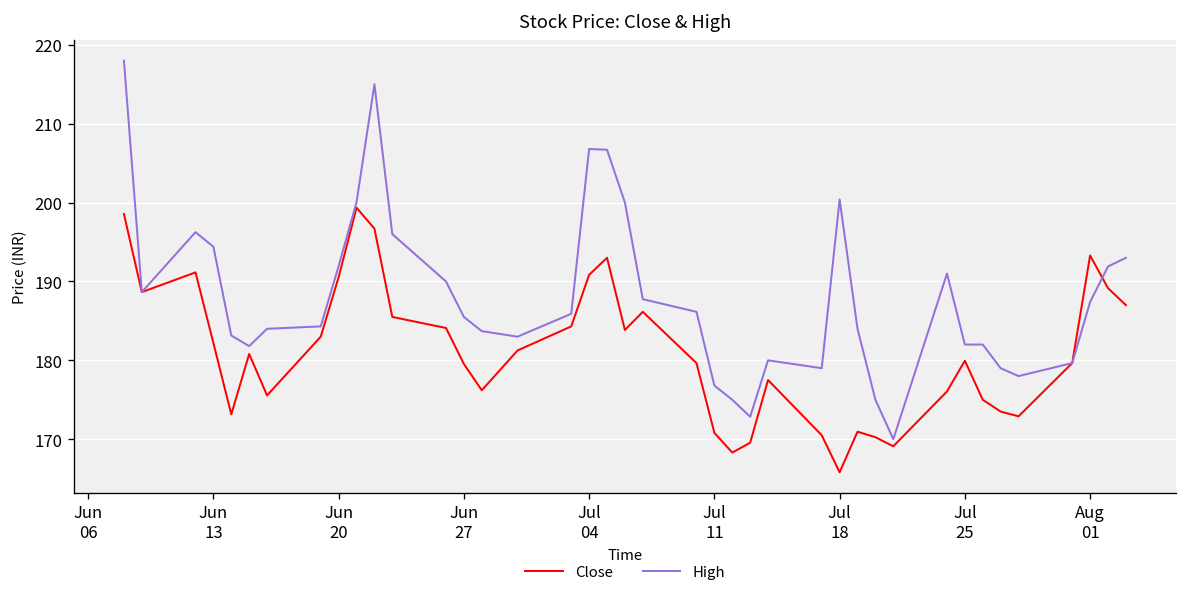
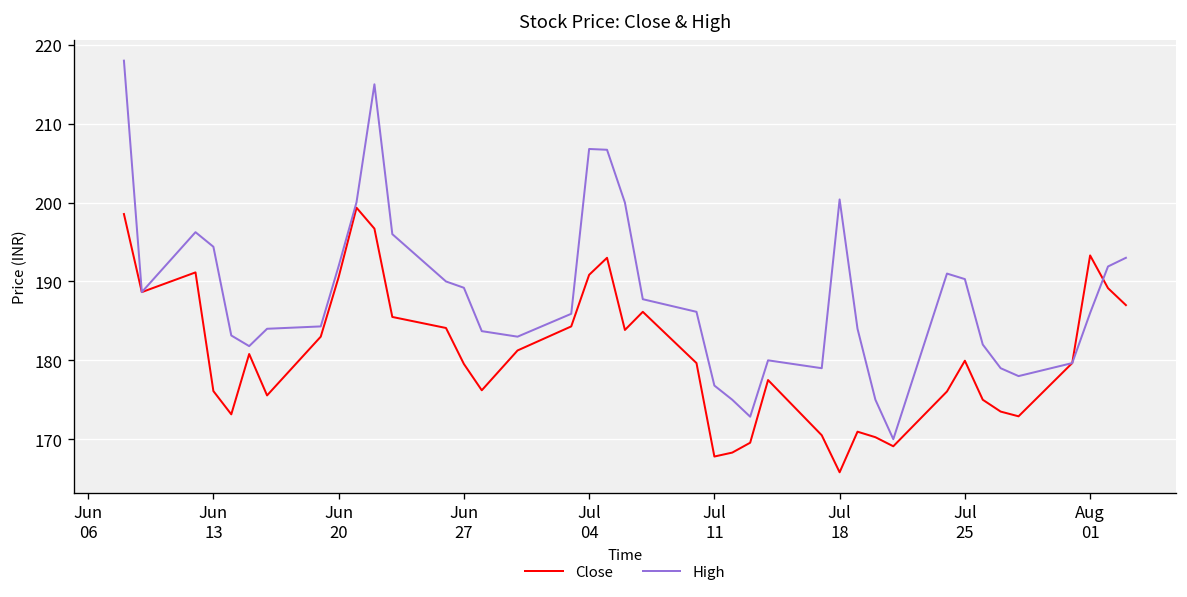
Close, Jun 13: 182 -> 176
High, Jun 27: 186 -> 189
Close, Jul 11: 171 -> 168
High, Jul 25: 182 -> 190
High, Aug 01: 187 -> 186
